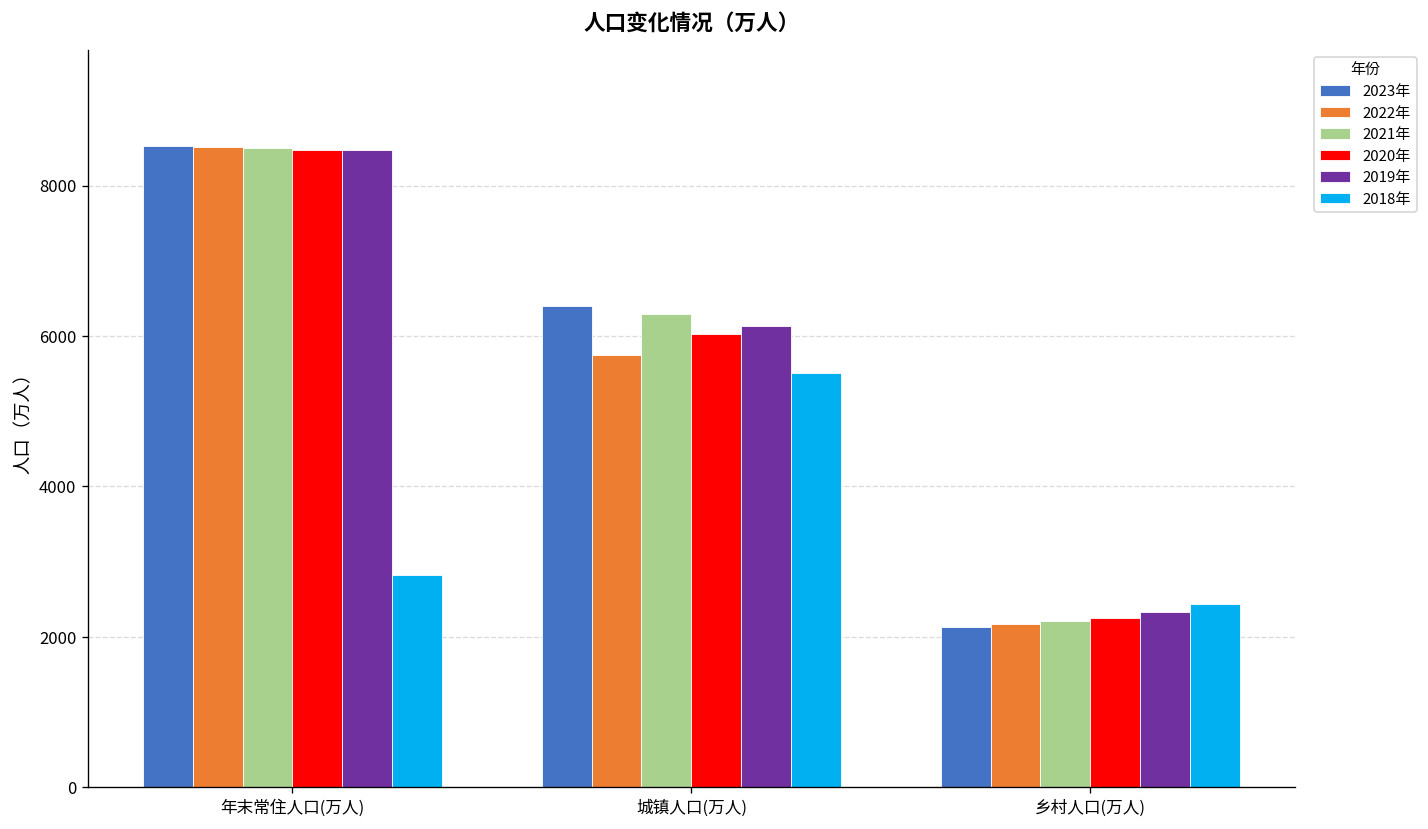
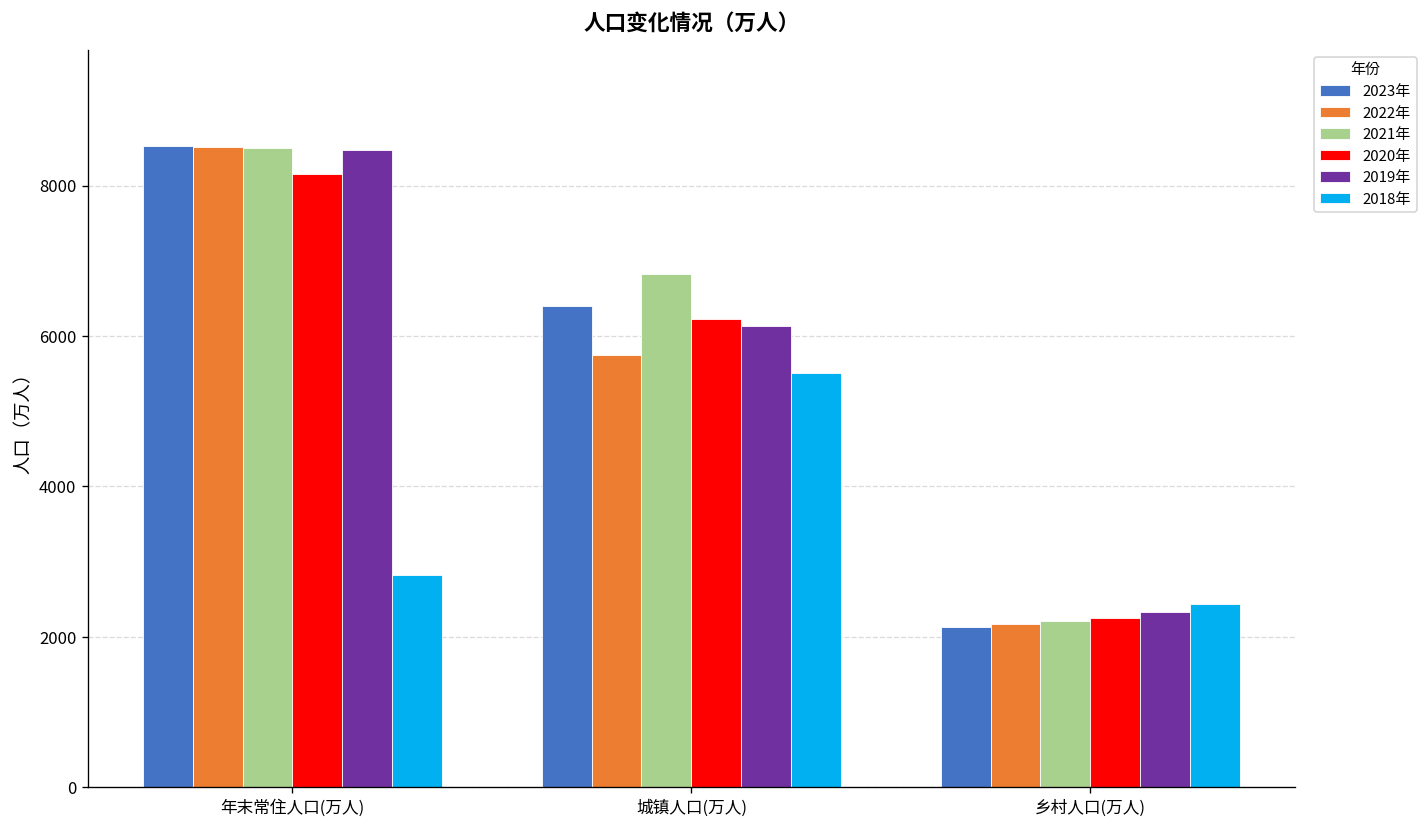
2020年, 年末常住人口(万人): 8500 -> 8100
2021年, 城镇人口(万人): 6300 -> 6800
2020年, 城镇人口(万人): 6000 -> 6200
